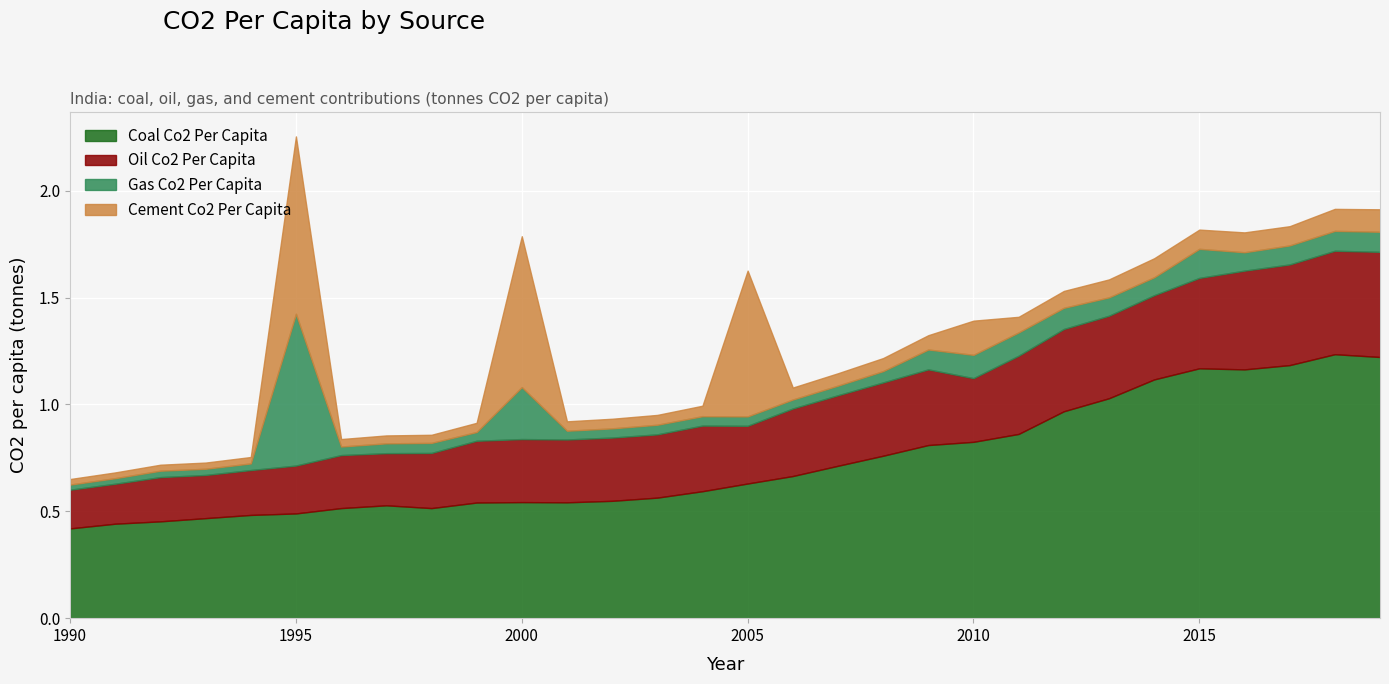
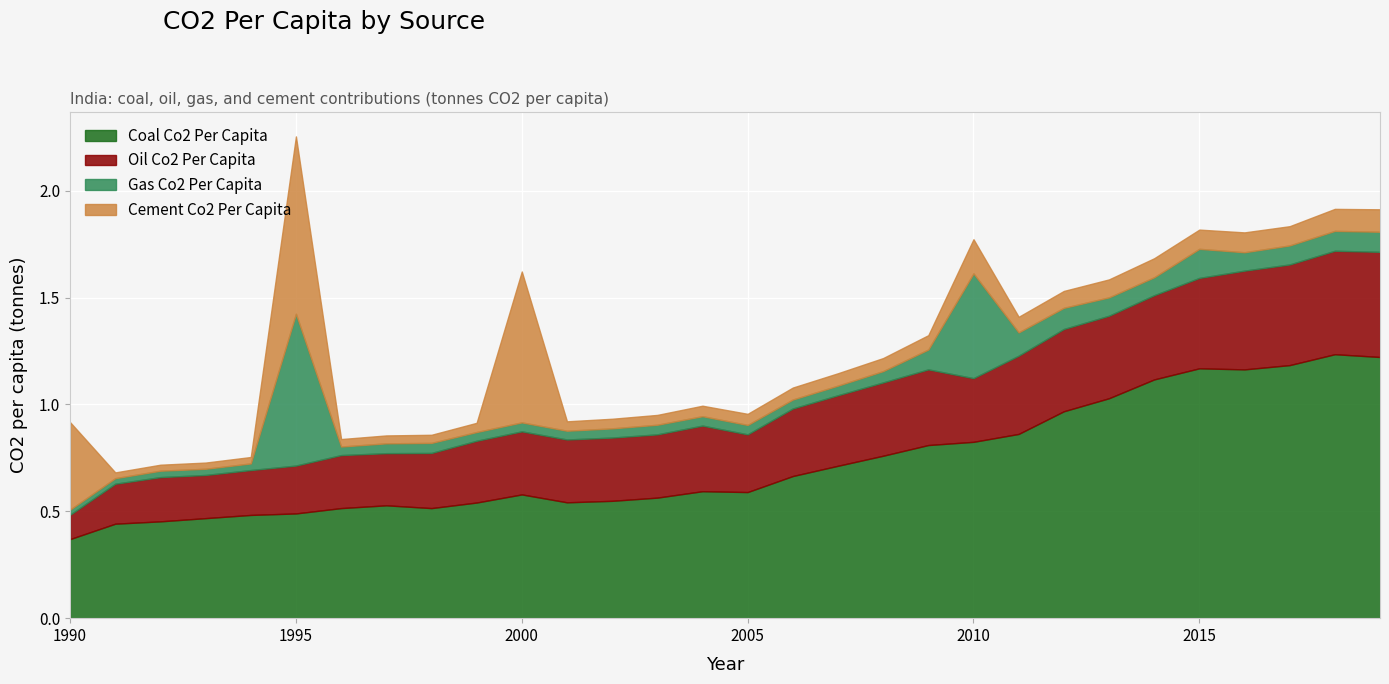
Coal Co2 Per Capita, 1990: 0.42 -> 0.37
Oil Co2 Per Capita, 1990: 0.18 -> 0.11
Cement Co2 Per Capita, 1990: 0.03 -> 0.41
Coal Co2 Per Capita, 2000: 0.54 -> 0.58
Gas Co2 Per Capita, 2000: 0.24 -> 0.04
Coal Co2 Per Capita, 2005: 0.63 -> 0.59
Cement Co2 Per Capita, 2005: 0.68 -> 0.05
Gas Co2 Per Capita, 2010: 0.11 -> 0.49
